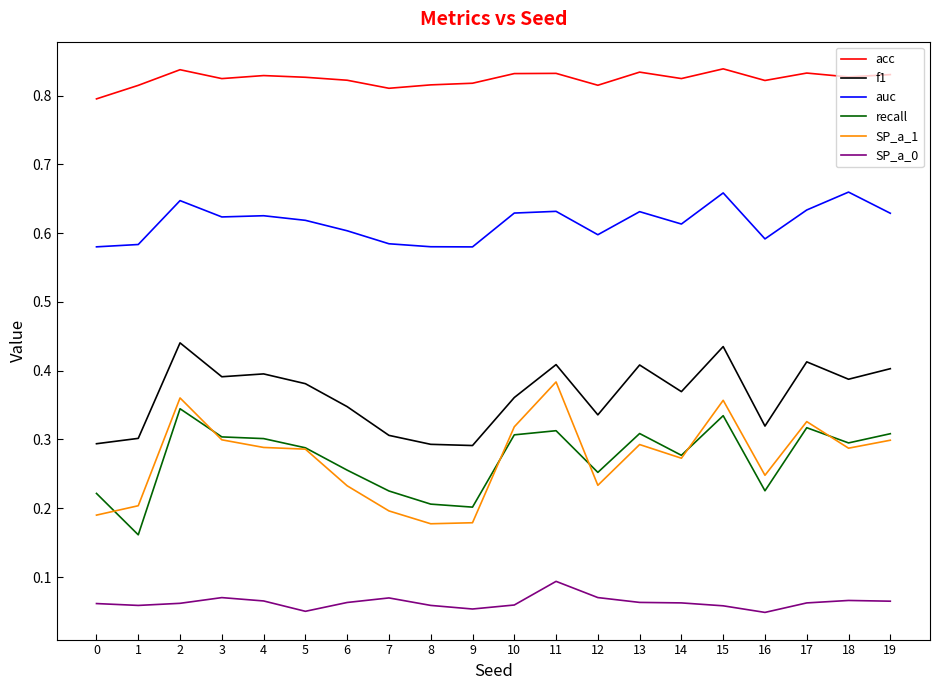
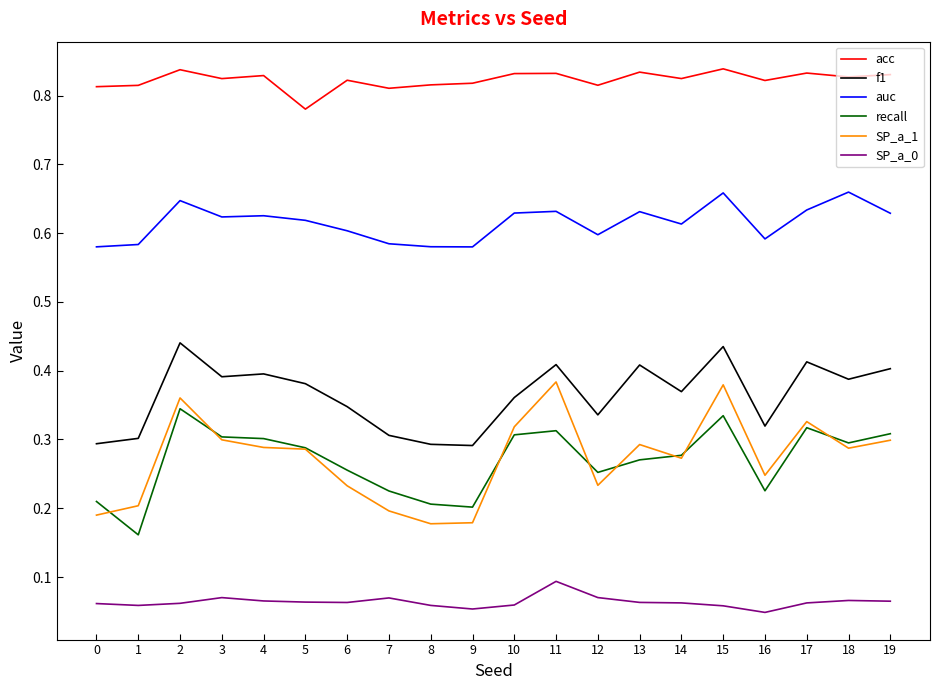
acc, 0: 0.80 -> 0.81
recall, 0: 0.22 -> 0.21
acc, 5: 0.83 -> 0.78
SP_a_0, 5: 0.05 -> 0.06
recall, 13: 0.31 -> 0.27
SP_a_1, 15: 0.36 -> 0.38
